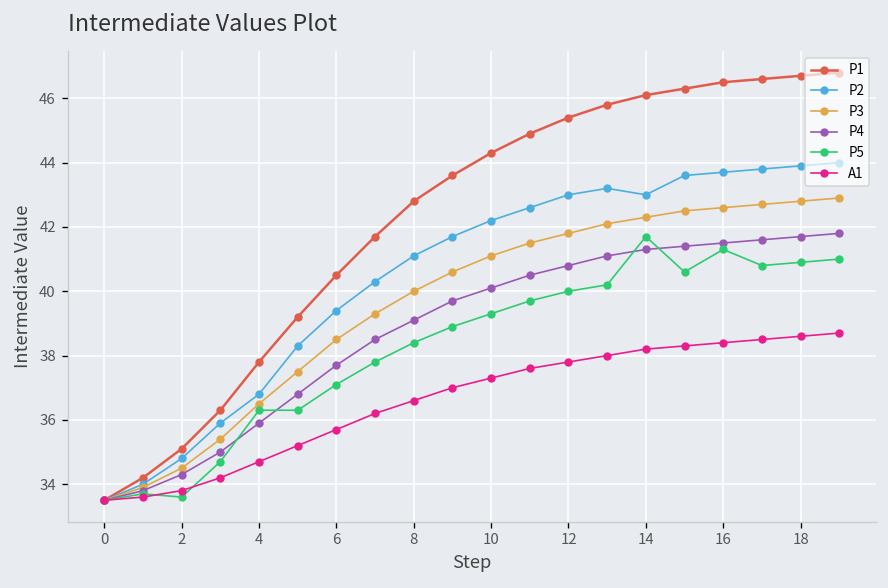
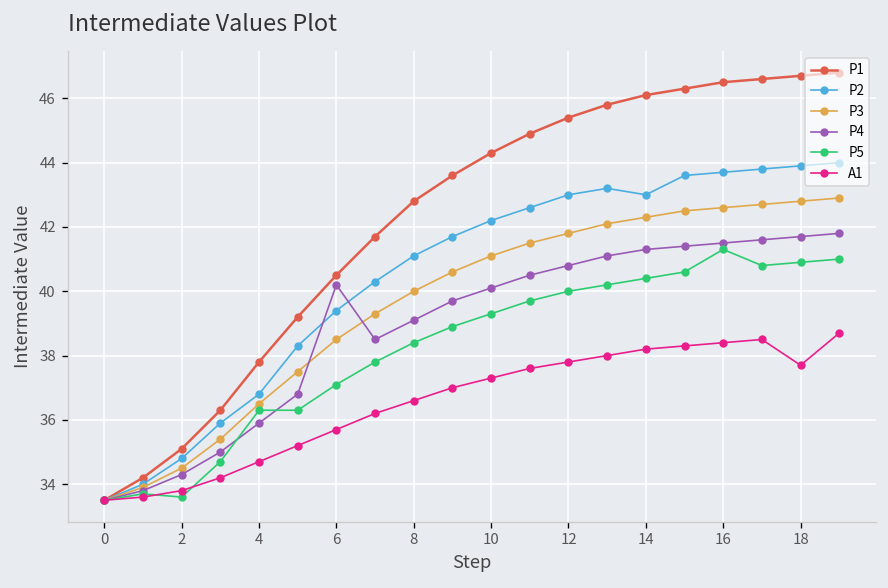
P4, 6: 37.7 -> 40.2
P5, 14: 41.7 -> 40.4
A1, 18: 38.6 -> 37.7
